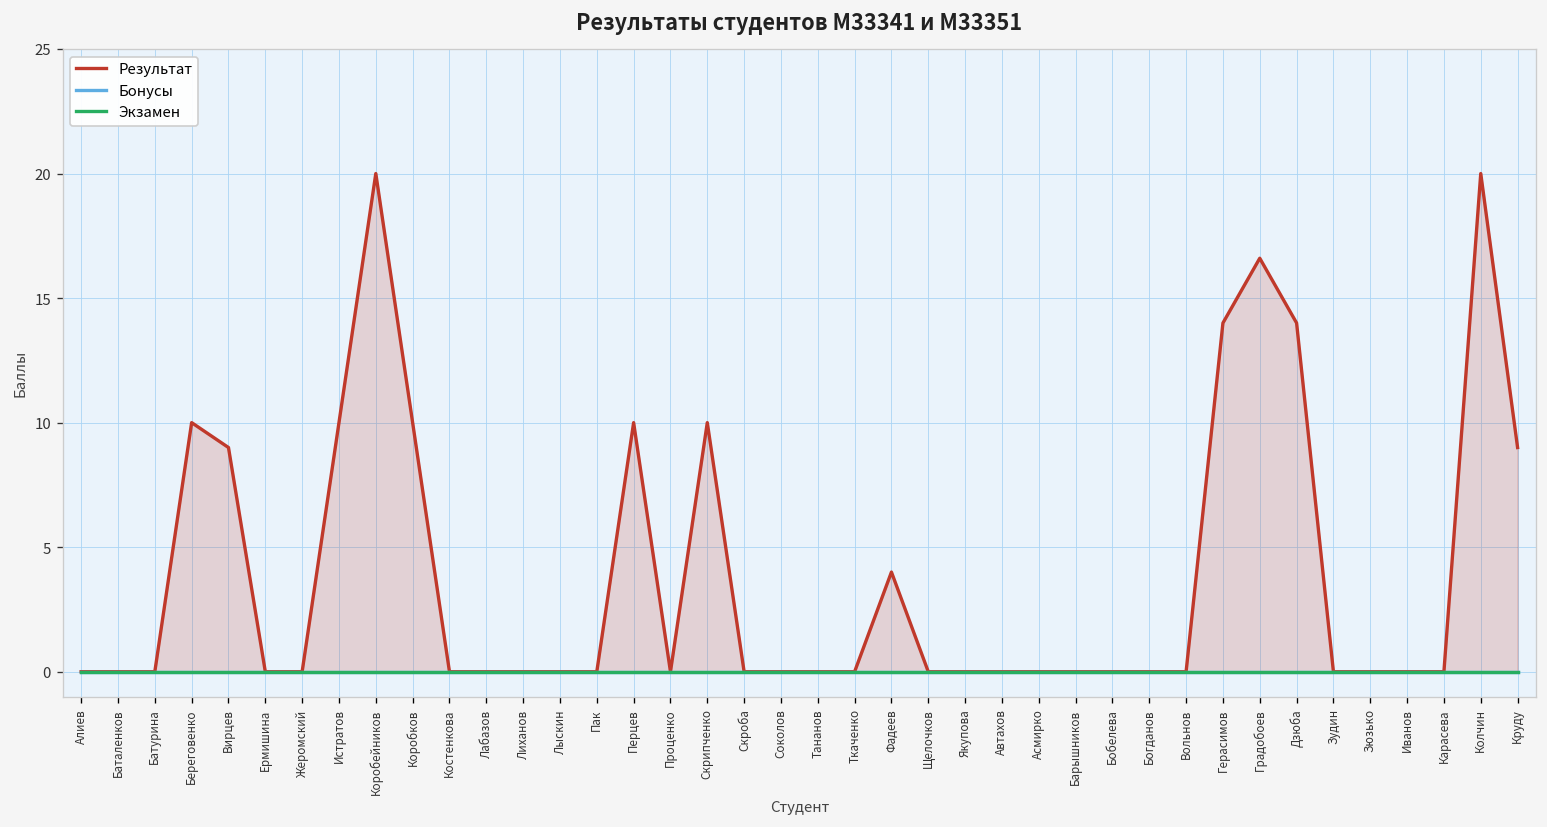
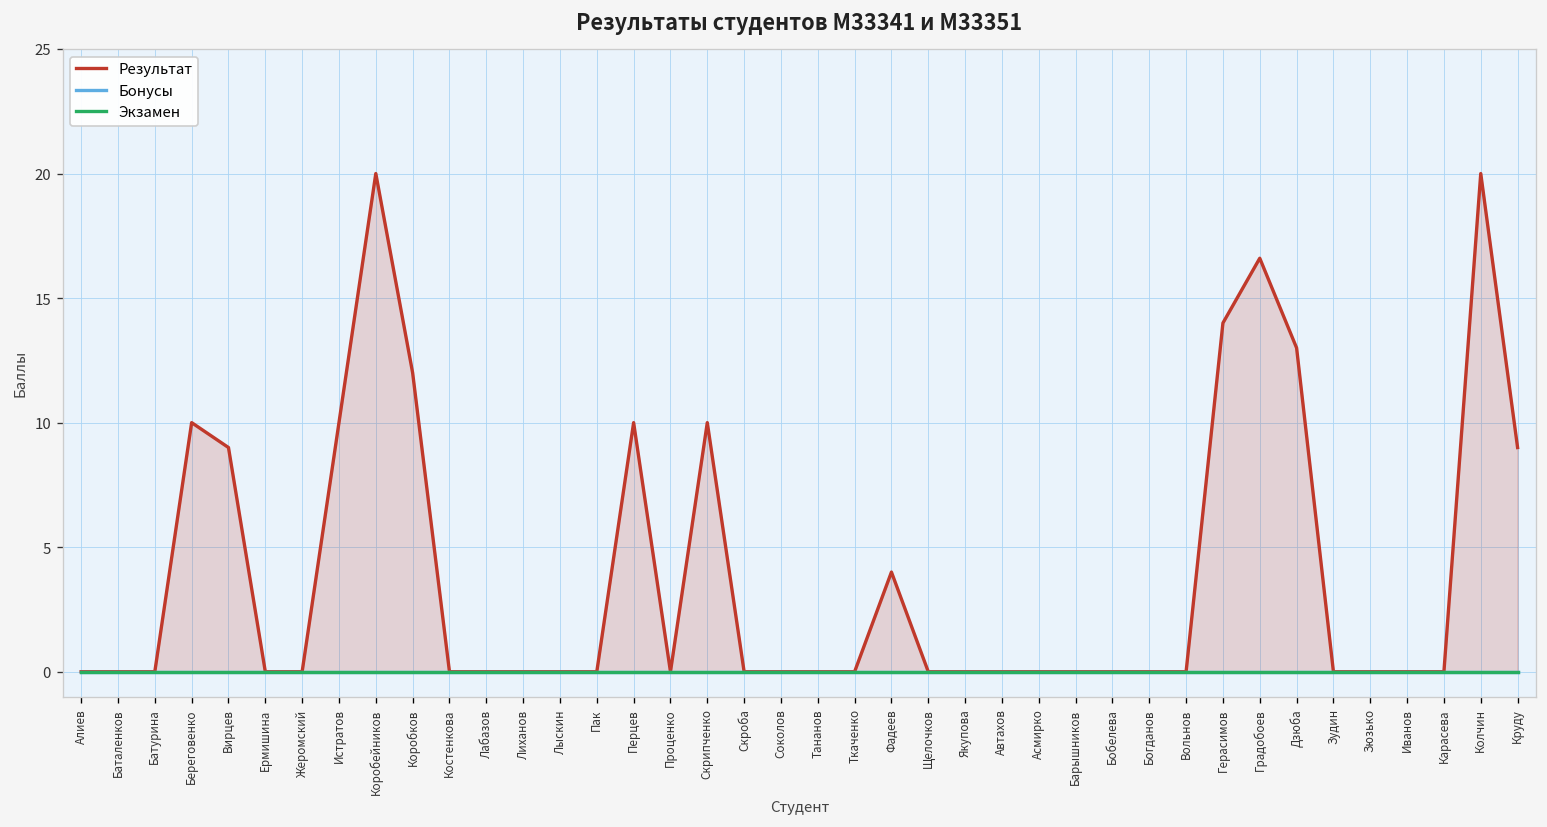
Результат, Коробков: 10 -> 12
Результат, Дзюба: 14 -> 13
